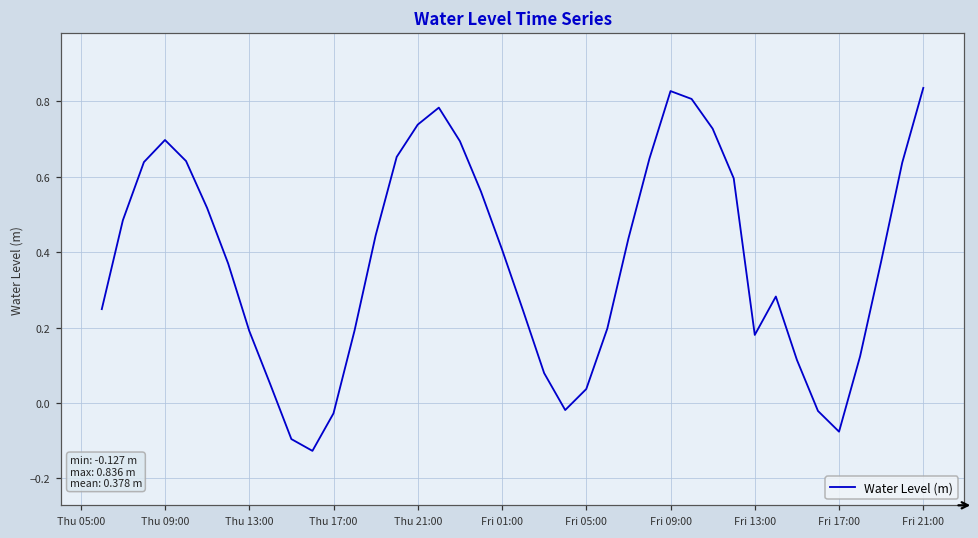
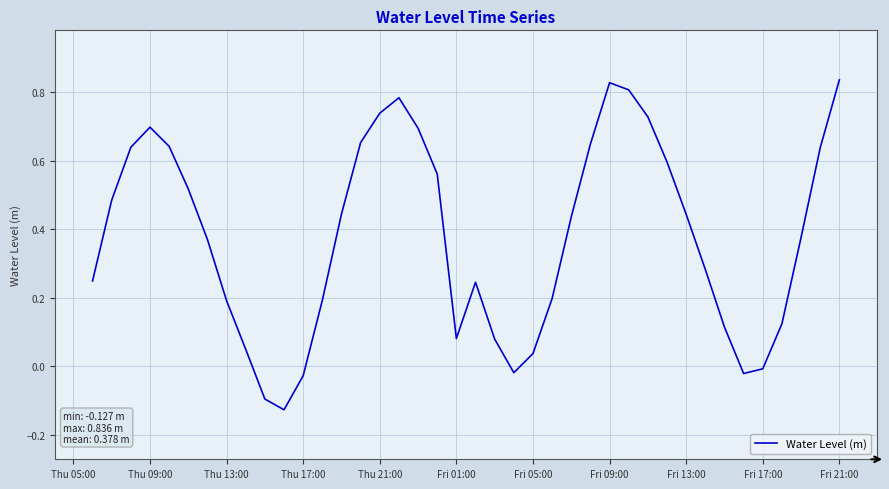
Fri 01:00: 0.41 -> 0.08
Fri 13:00: 0.18 -> 0.44
Fri 17:00: -0.08 -> -0.01
